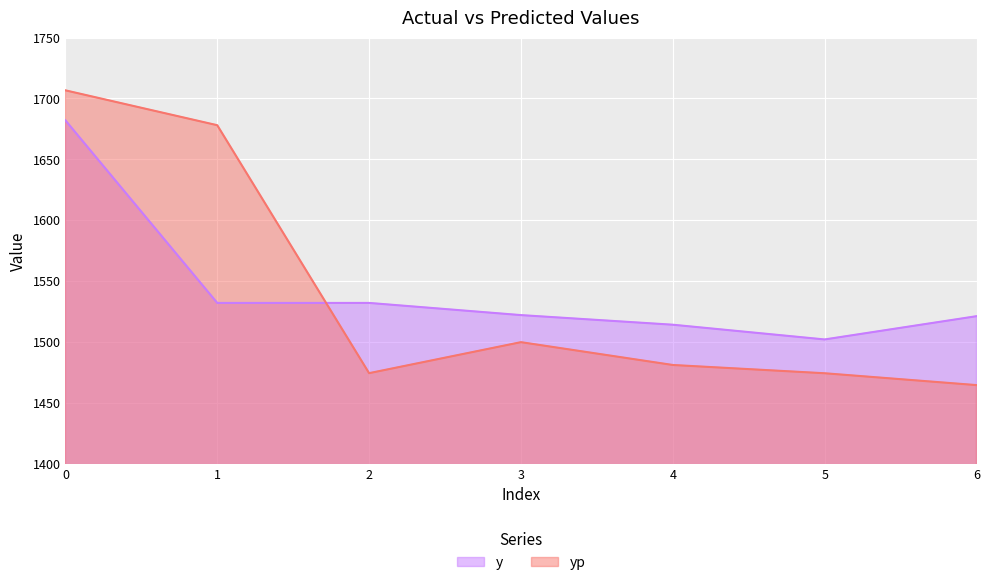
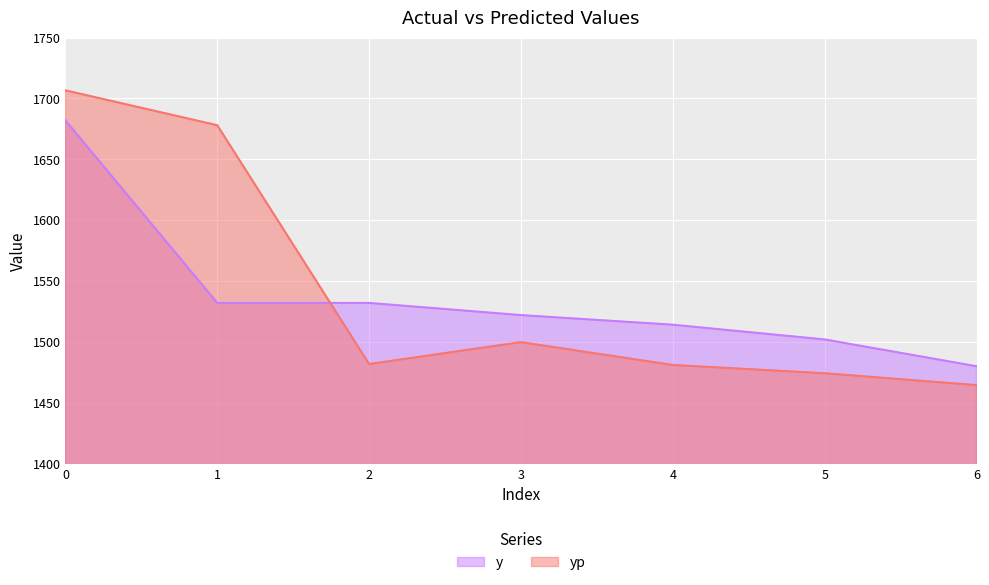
yp, 2: 1474 -> 1482
y, 6: 1521 -> 1480
